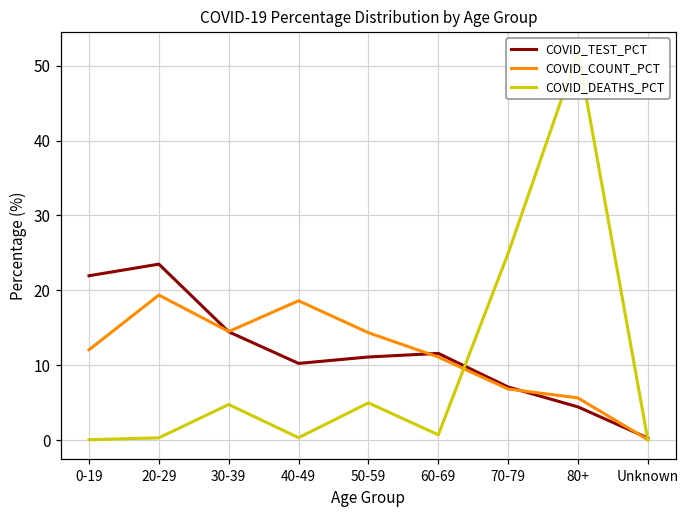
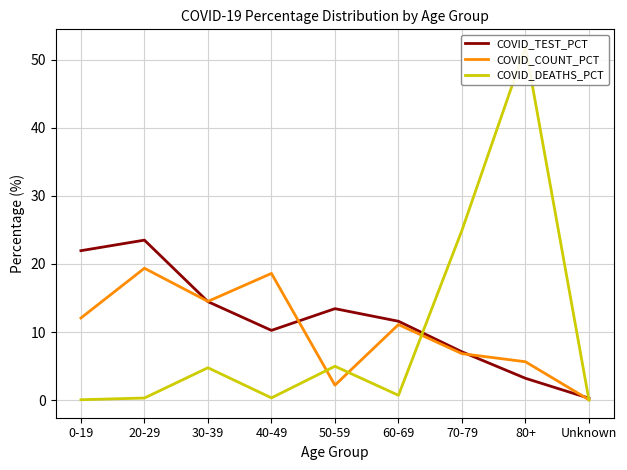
COVID_TEST_PCT, 50-59: 11 -> 13
COVID_COUNT_PCT, 50-59: 14 -> 2
COVID_TEST_PCT, 80+: 4 -> 3
